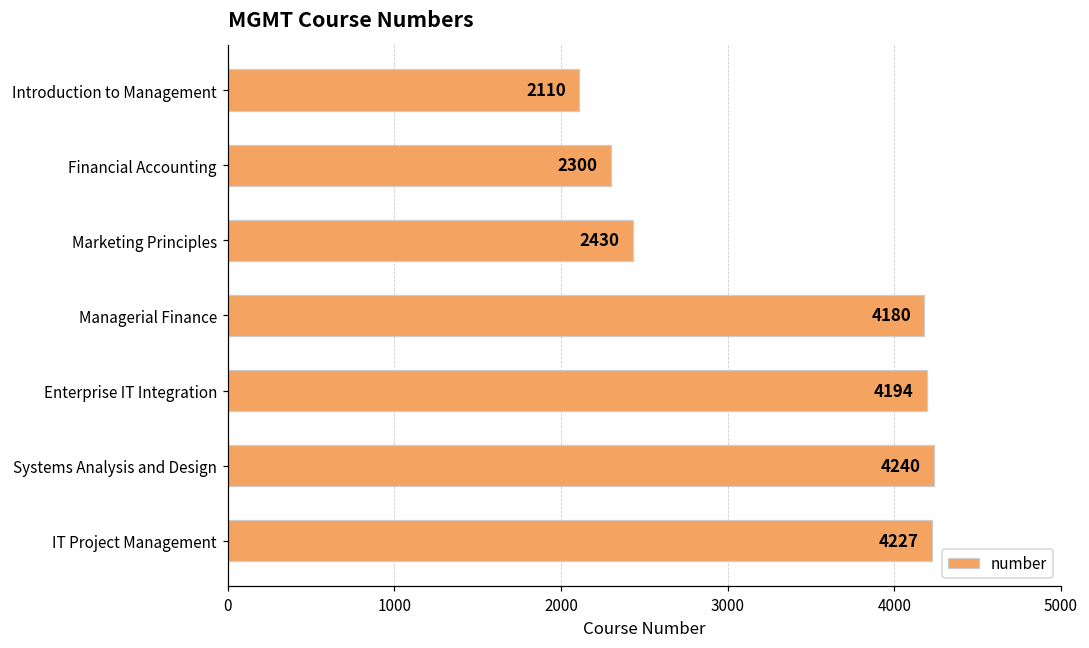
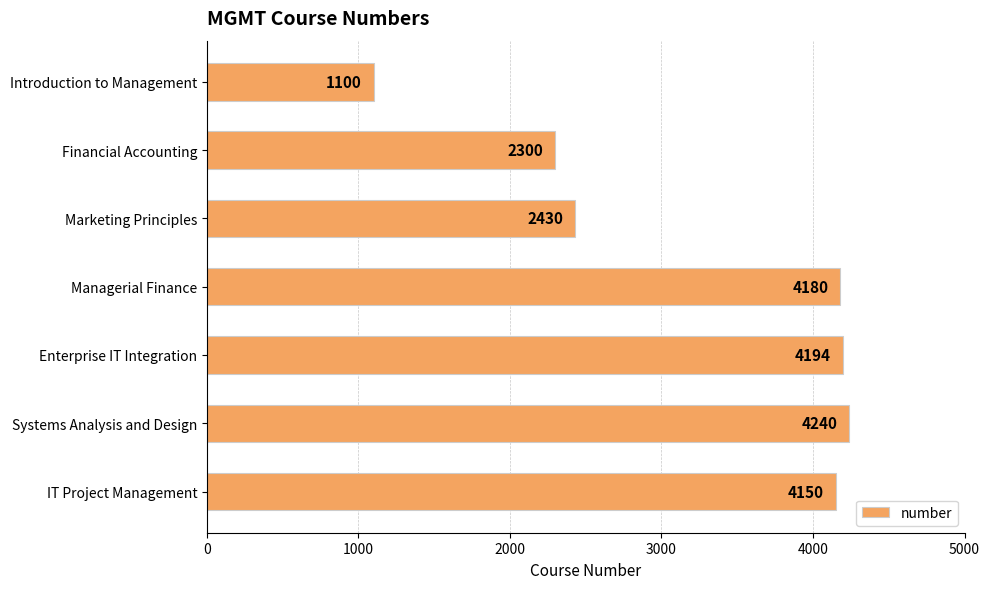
Introduction to Management: 2110 -> 1100
IT Project Management: 4227 -> 4150
